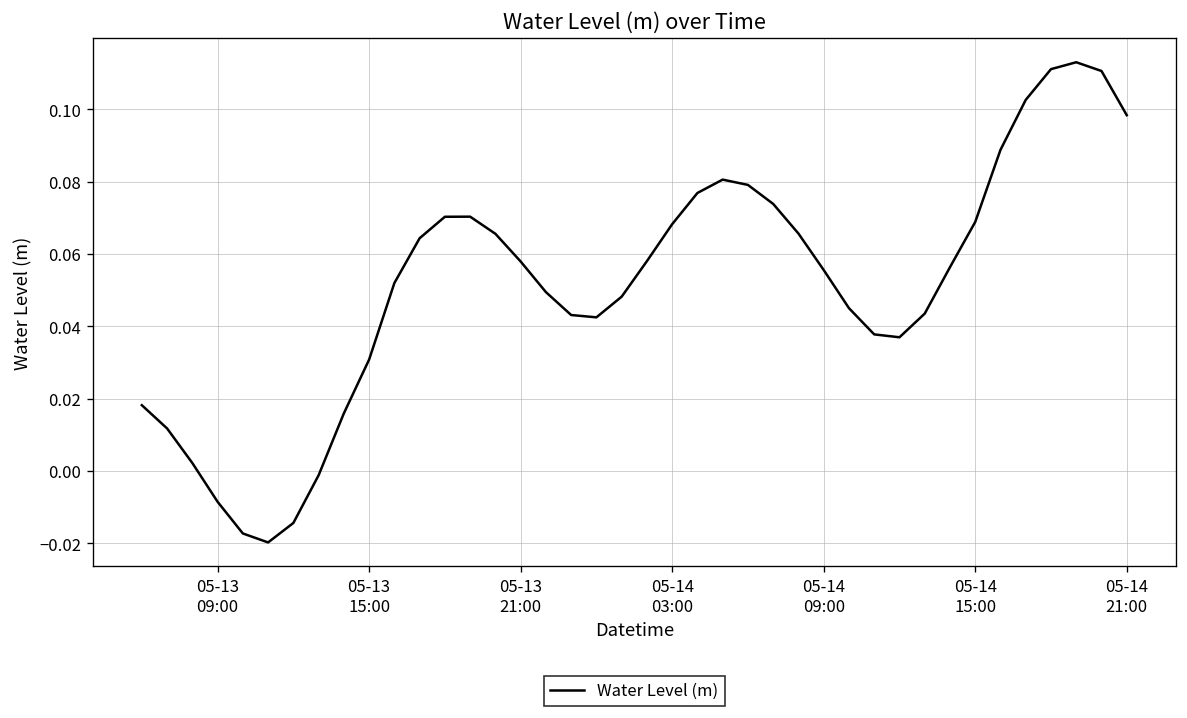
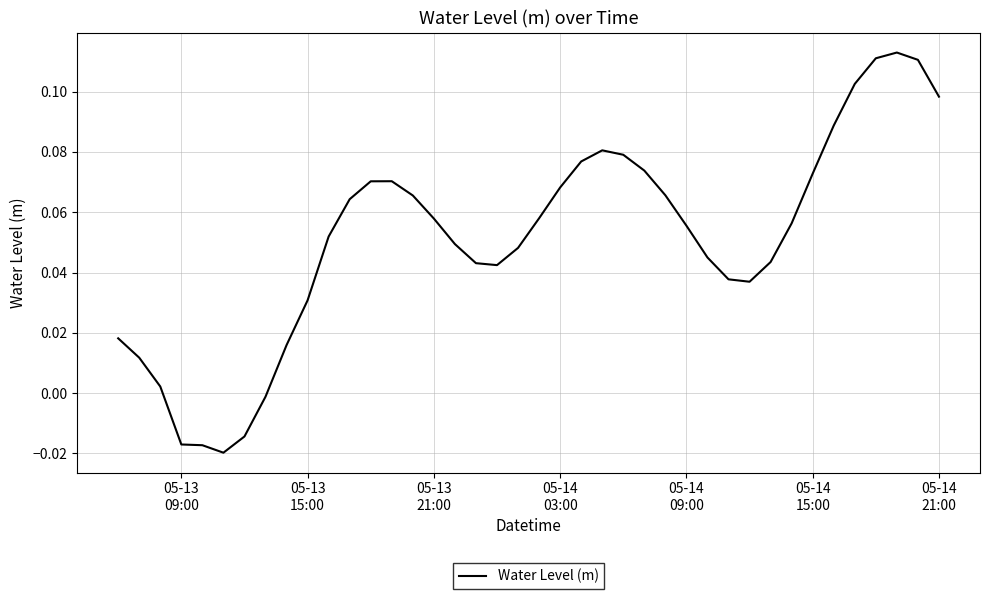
05-13 09:00: -0.009 -> -0.017
05-14 15:00: 0.069 -> 0.073
